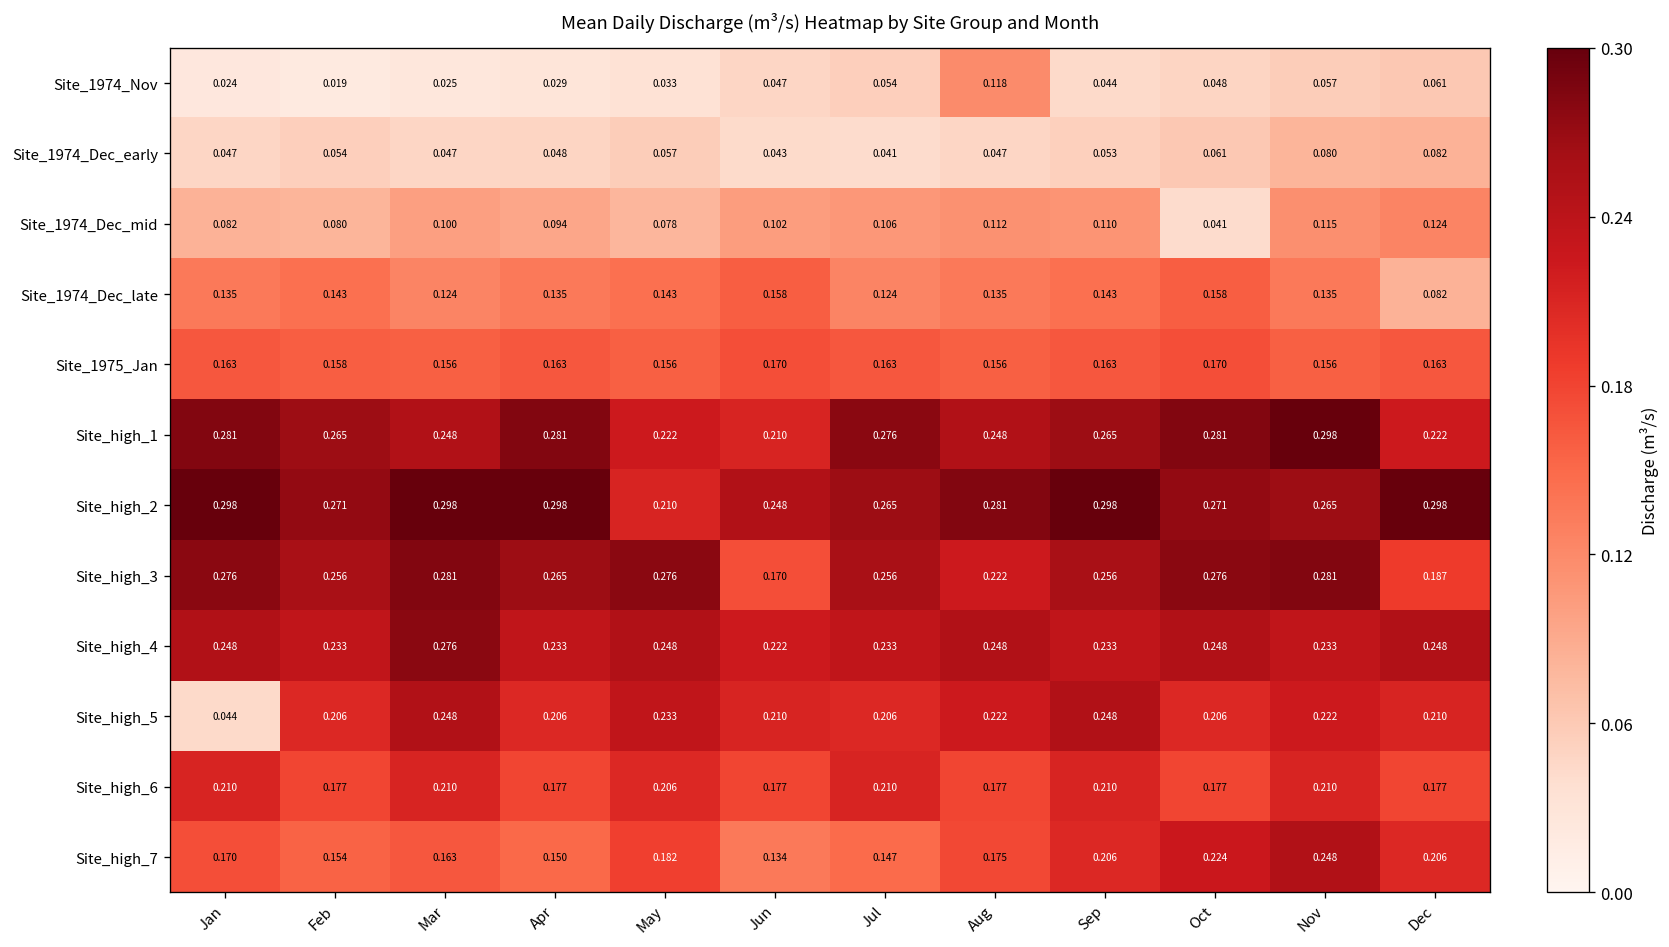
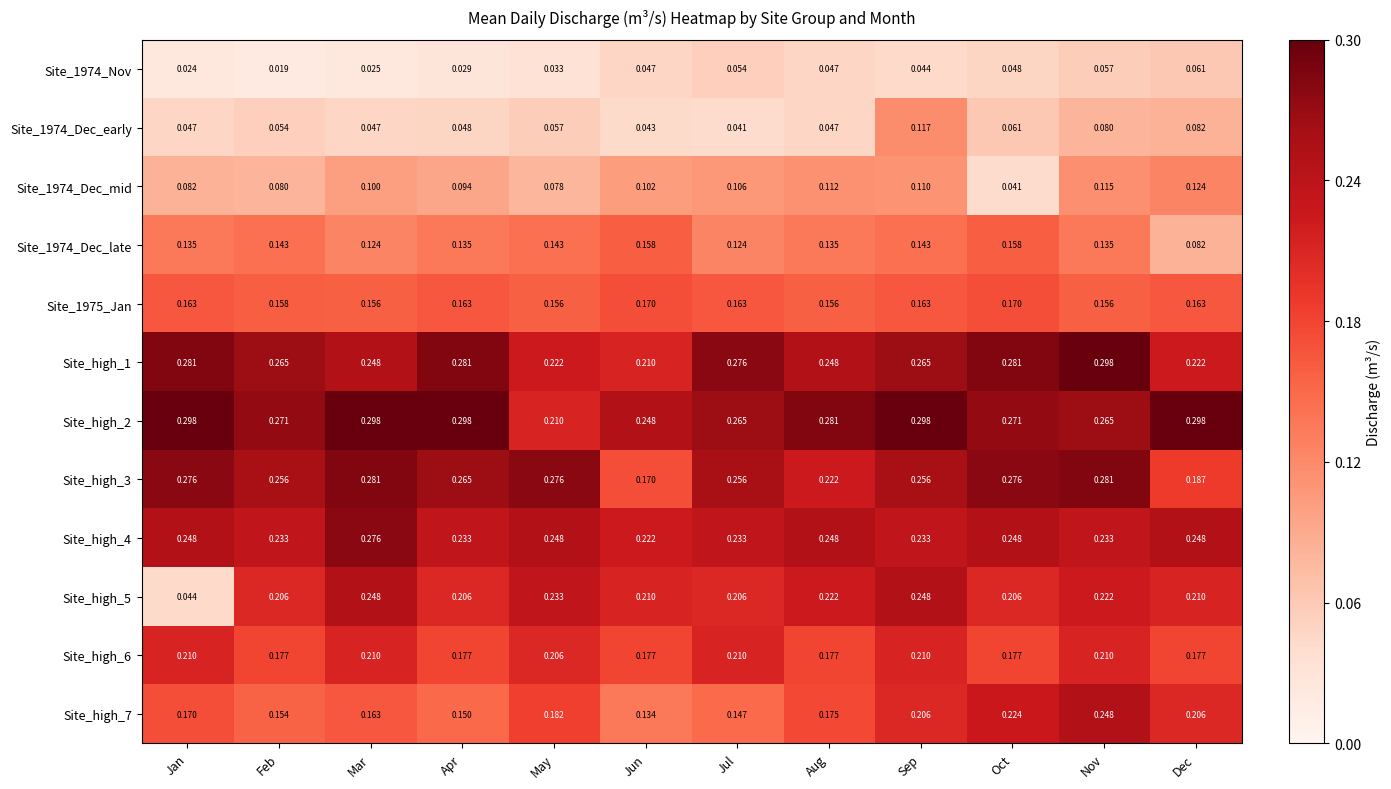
Site_1974_Nov, Aug: 0.118 -> 0.047
Site_1974_Dec_early, Sep: 0.053 -> 0.117
